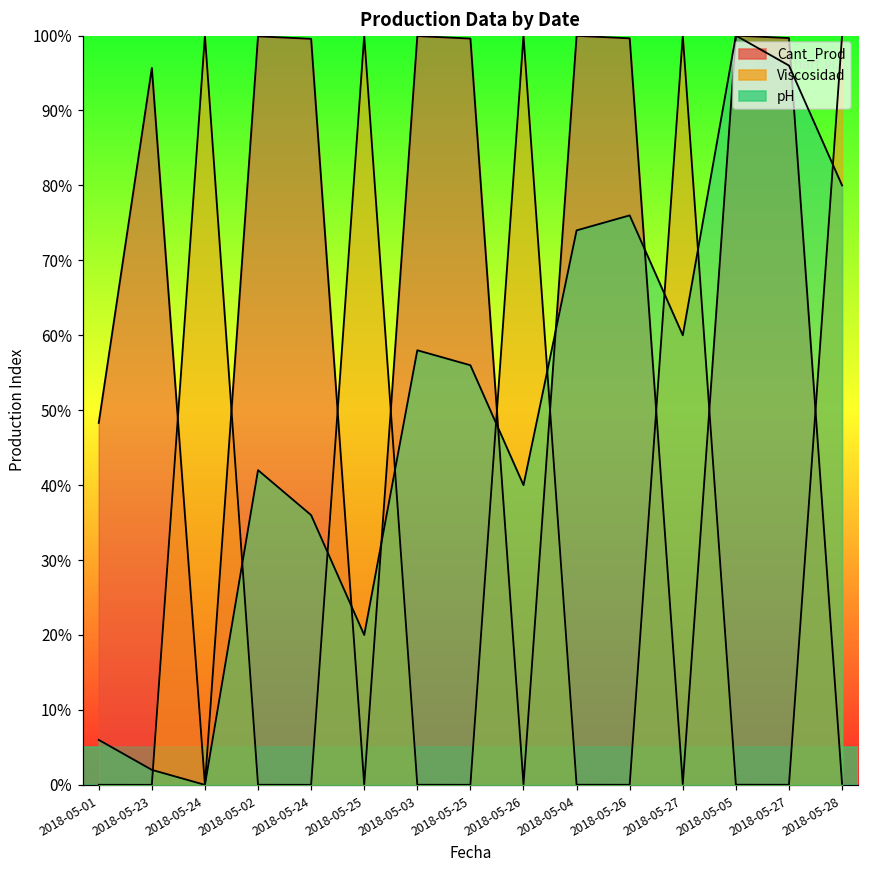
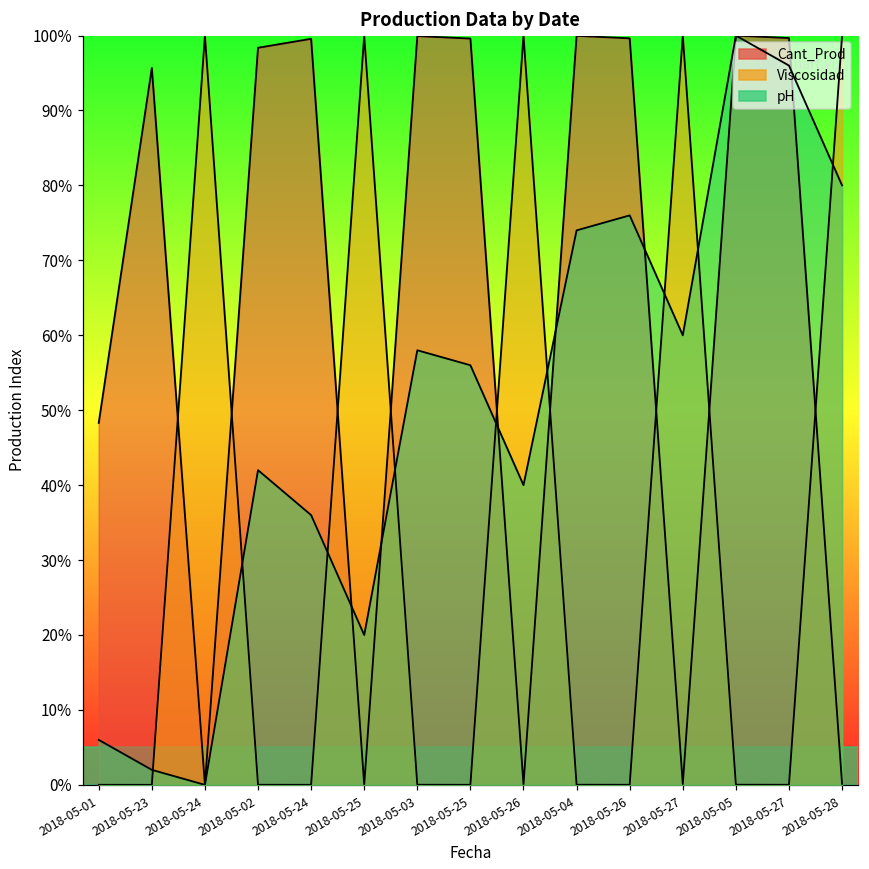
Cant_Prod, 2018-05-02: 100% -> 98%
